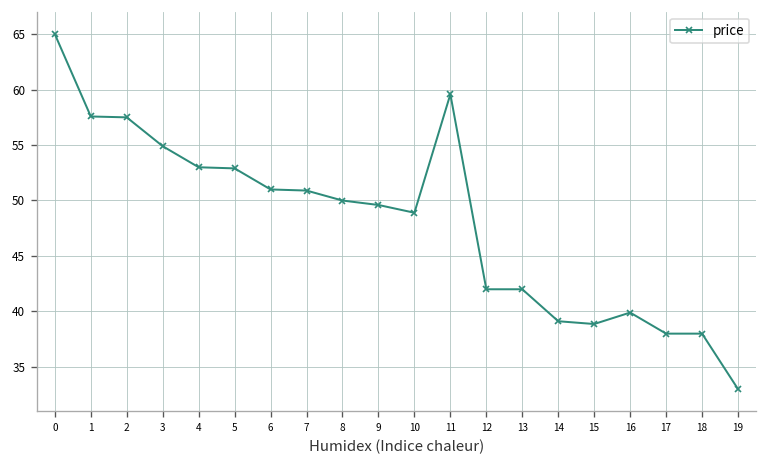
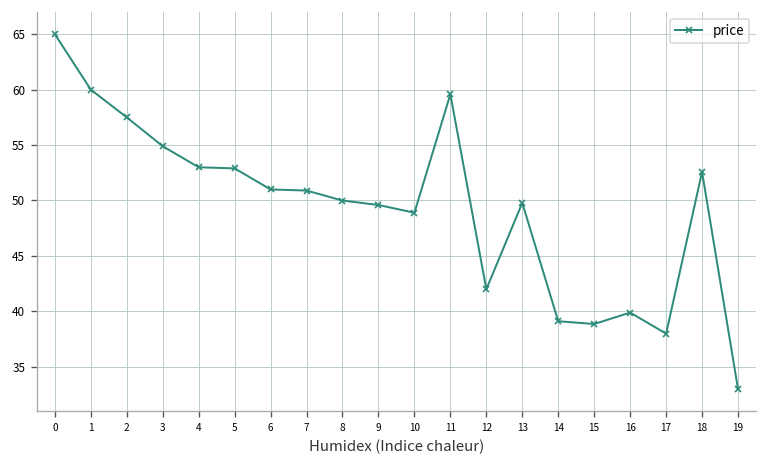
1: 58 -> 60
13: 42 -> 50
18: 38 -> 53
